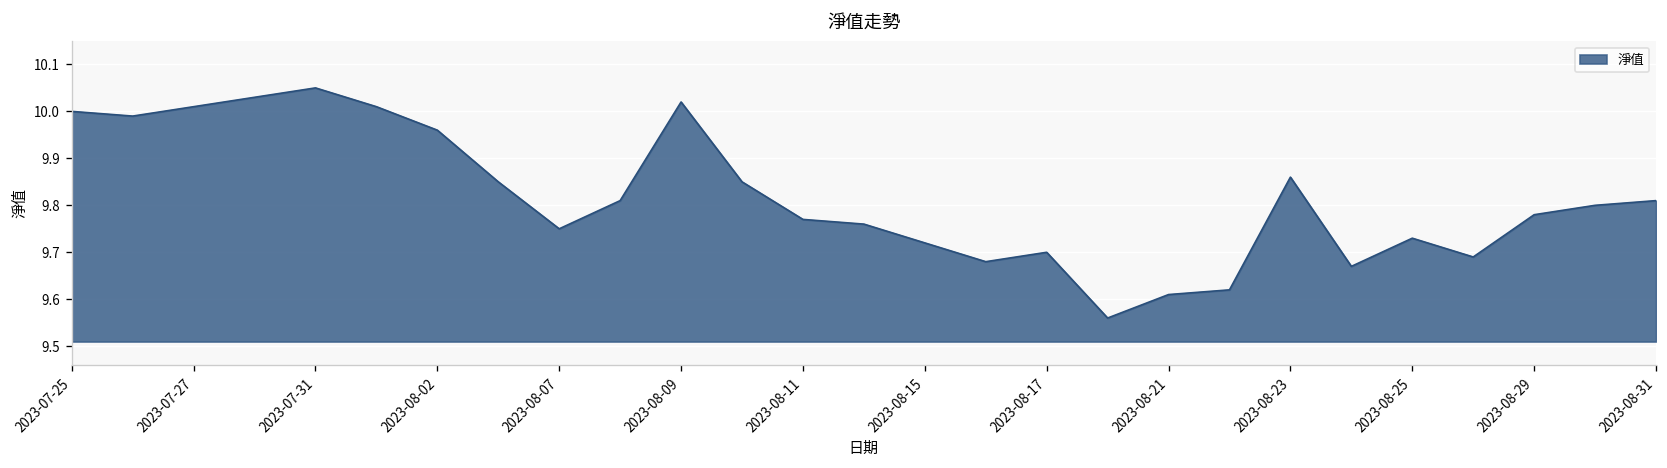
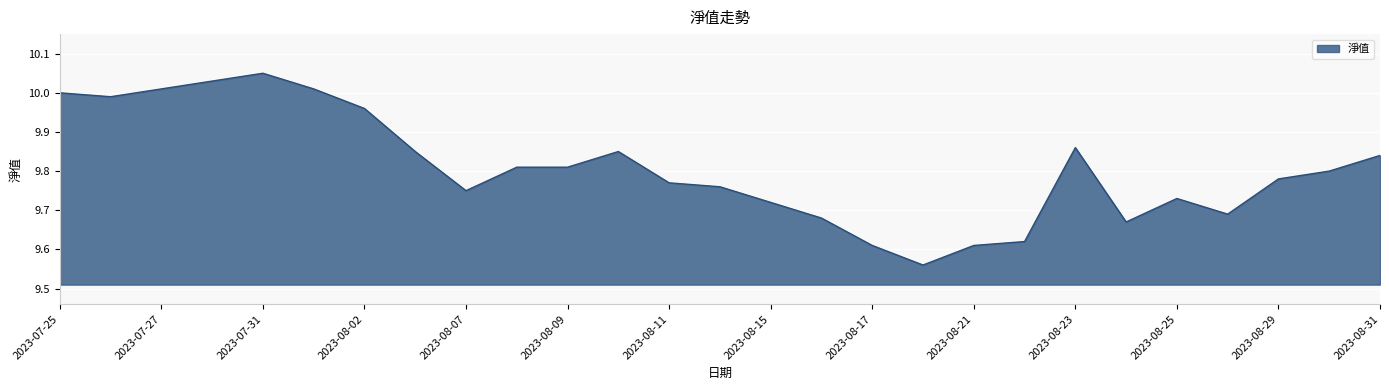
2023-08-09: 10.02 -> 9.81
2023-08-17: 9.70 -> 9.61
2023-08-31: 9.81 -> 9.84
